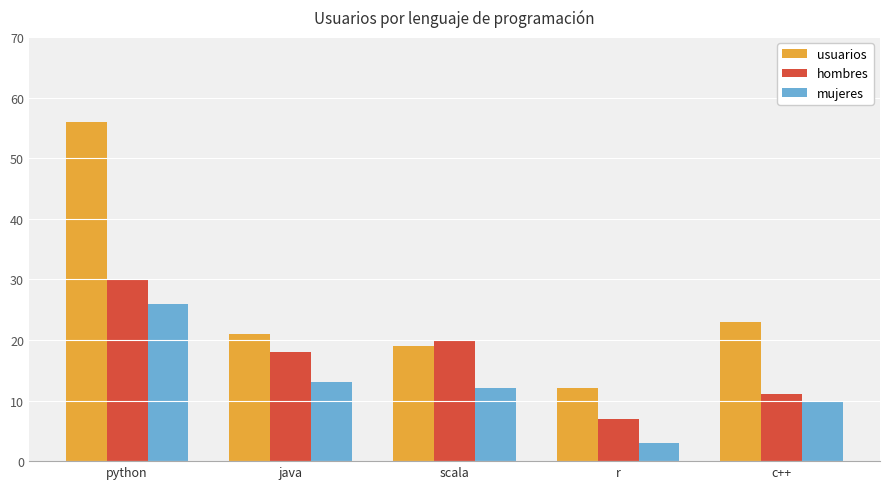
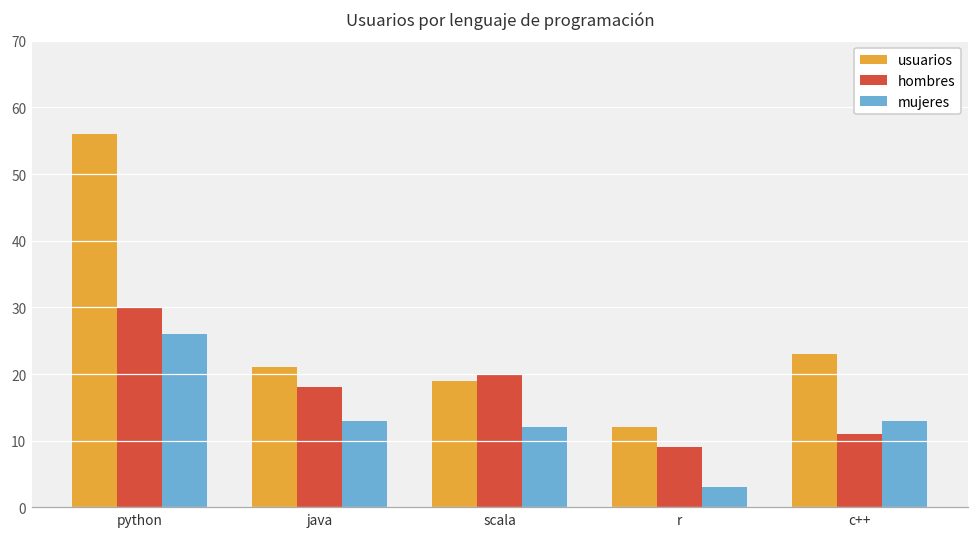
hombres, r: 7 -> 9
mujeres, c++: 10 -> 13
